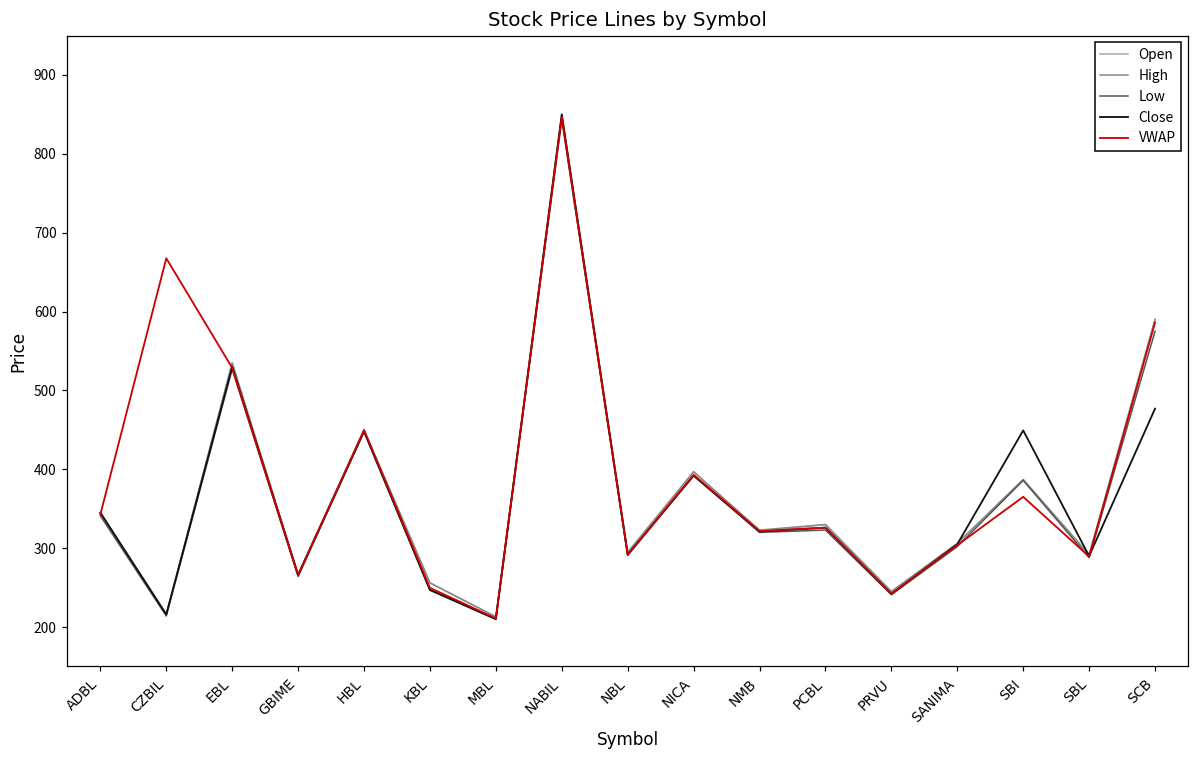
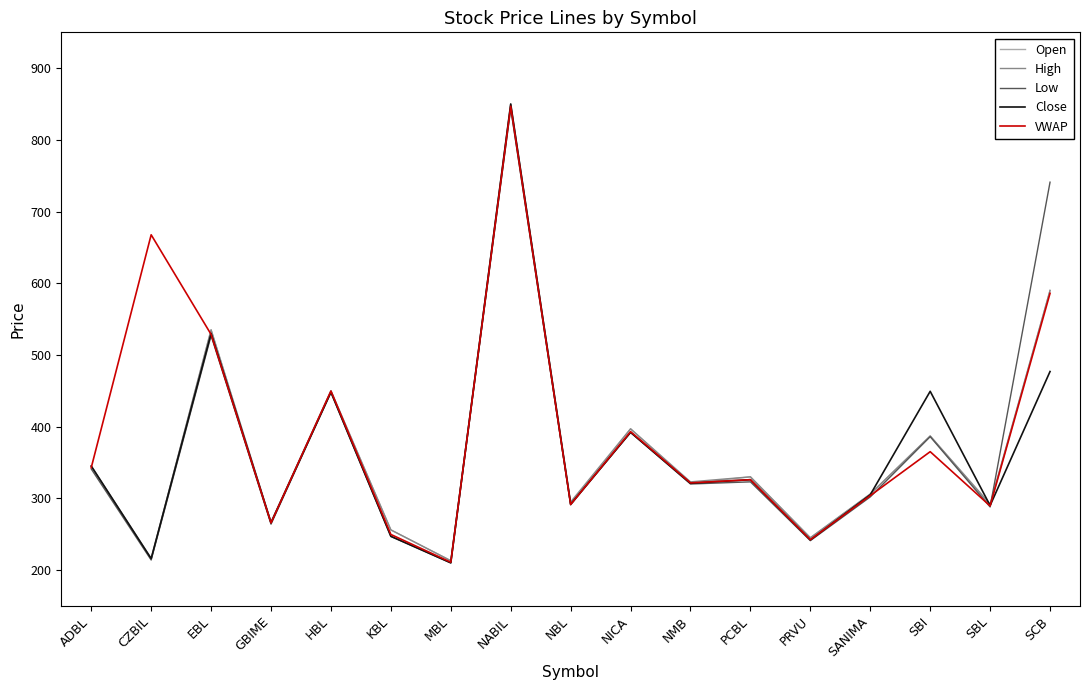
Low, SCB: 580 -> 740
